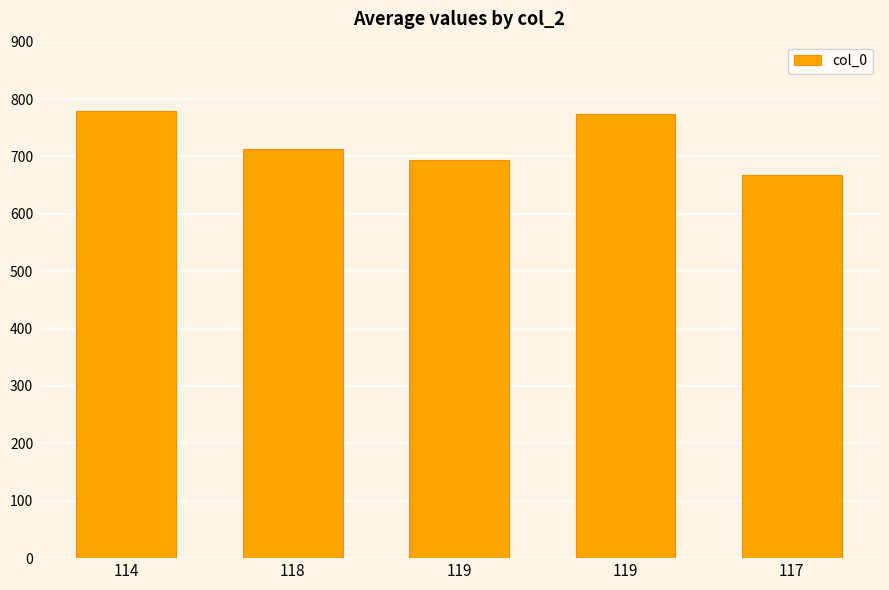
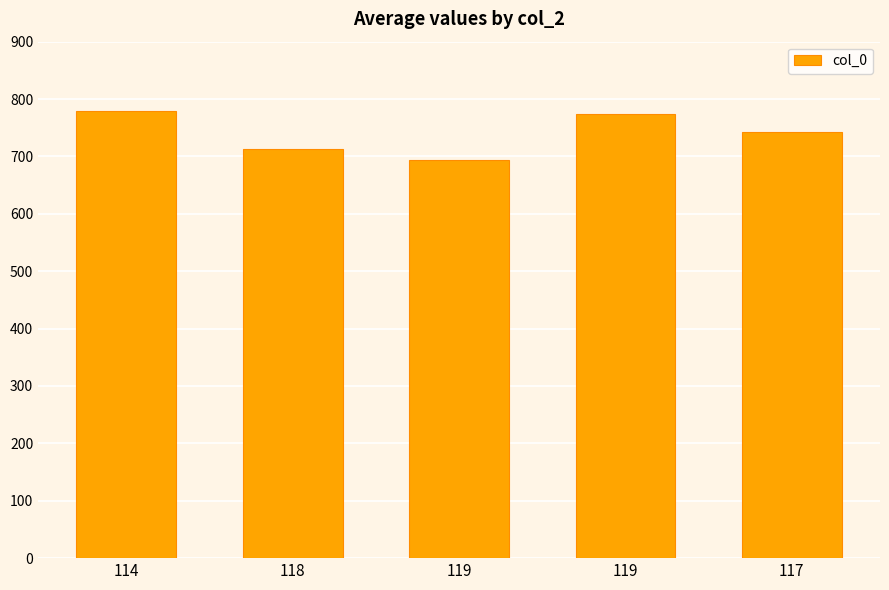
117: 670 -> 740
